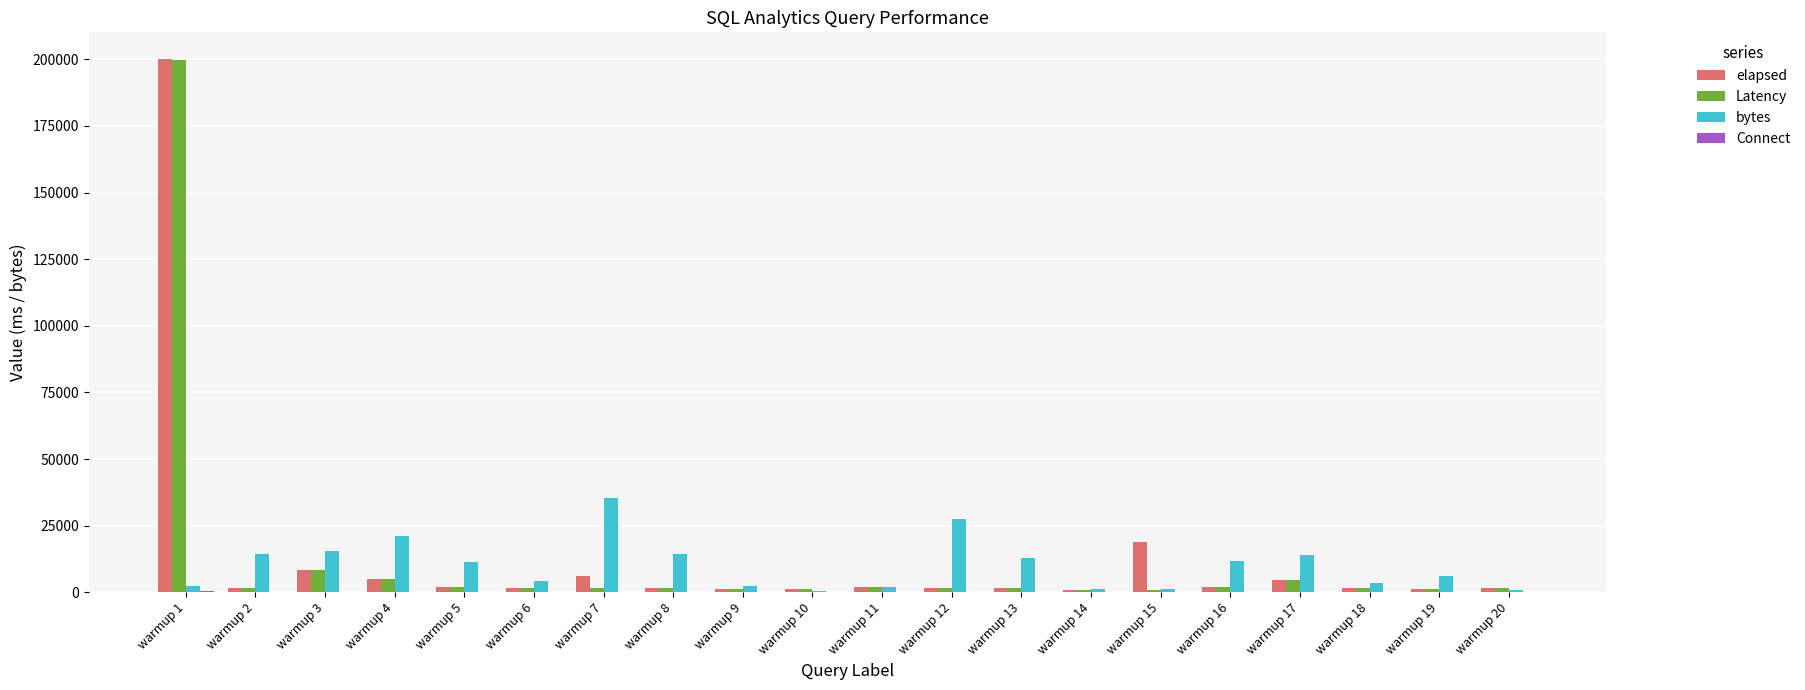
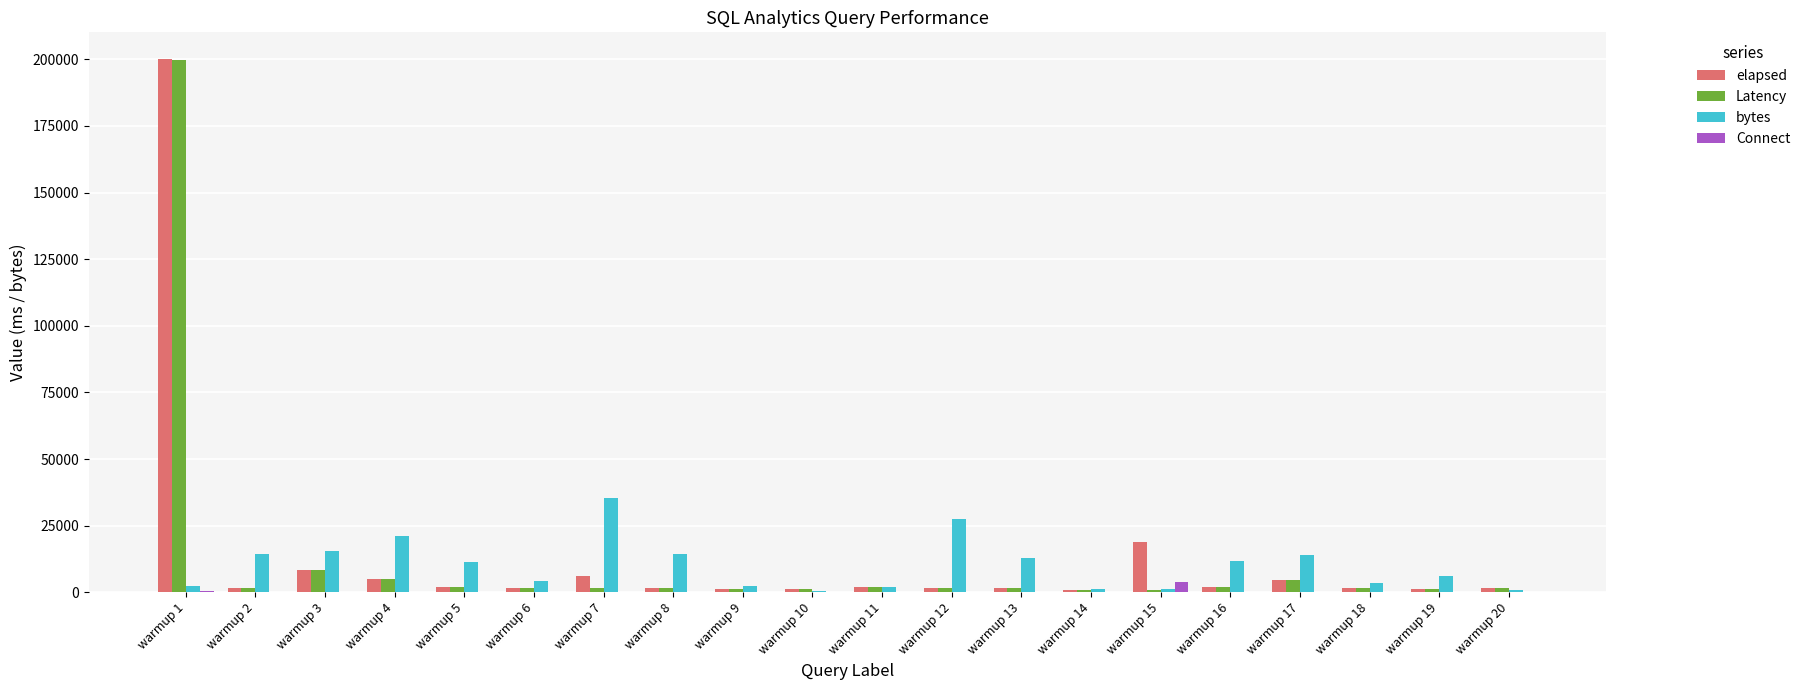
Connect, warmup 15: 0 -> 4000
